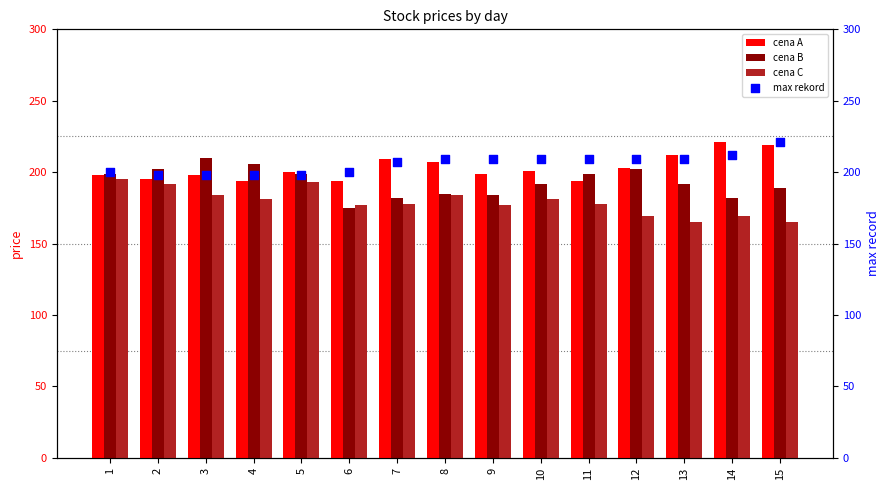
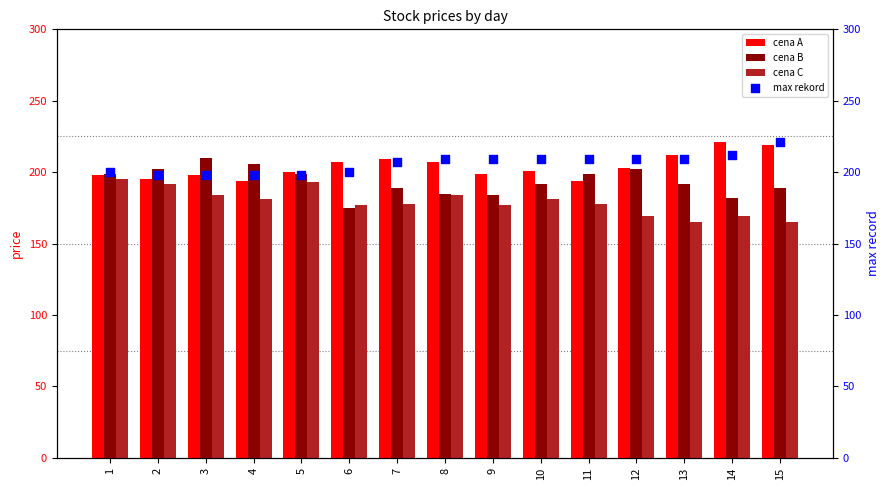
cena A, 6: 194 -> 207
cena B, 7: 182 -> 189
